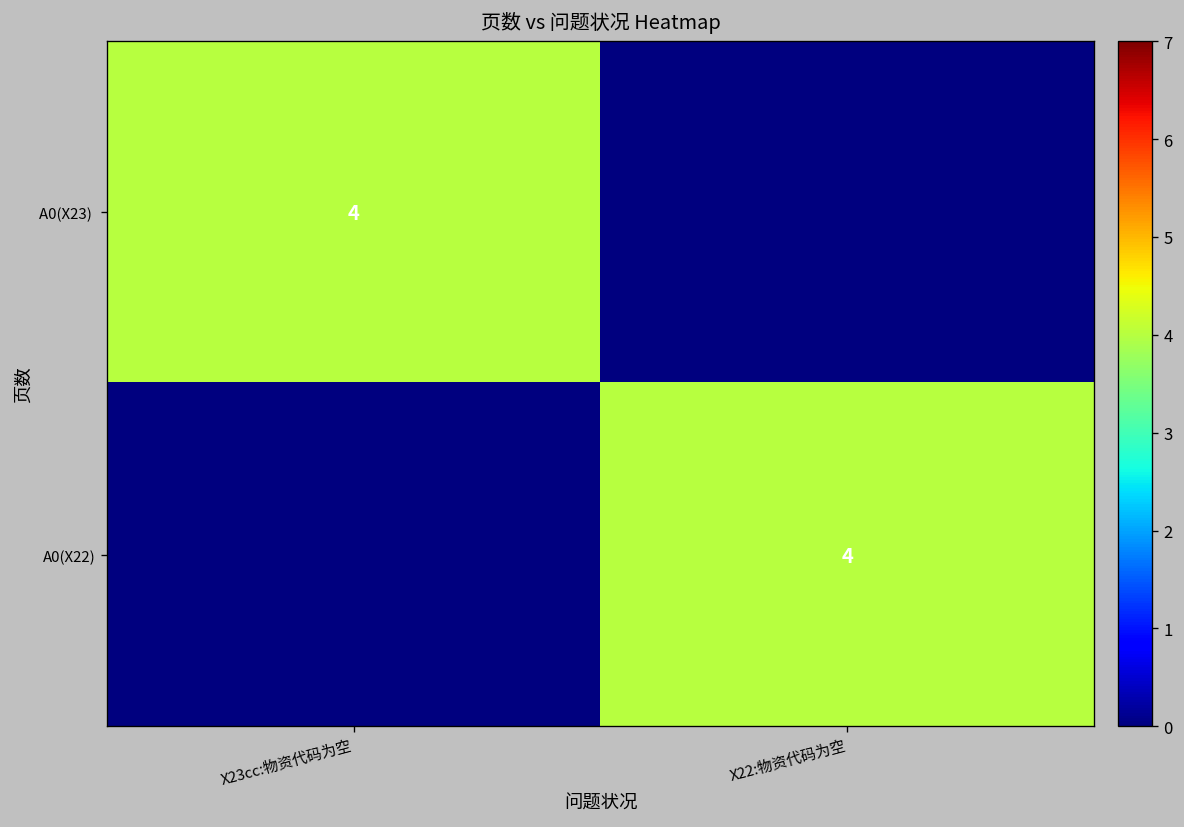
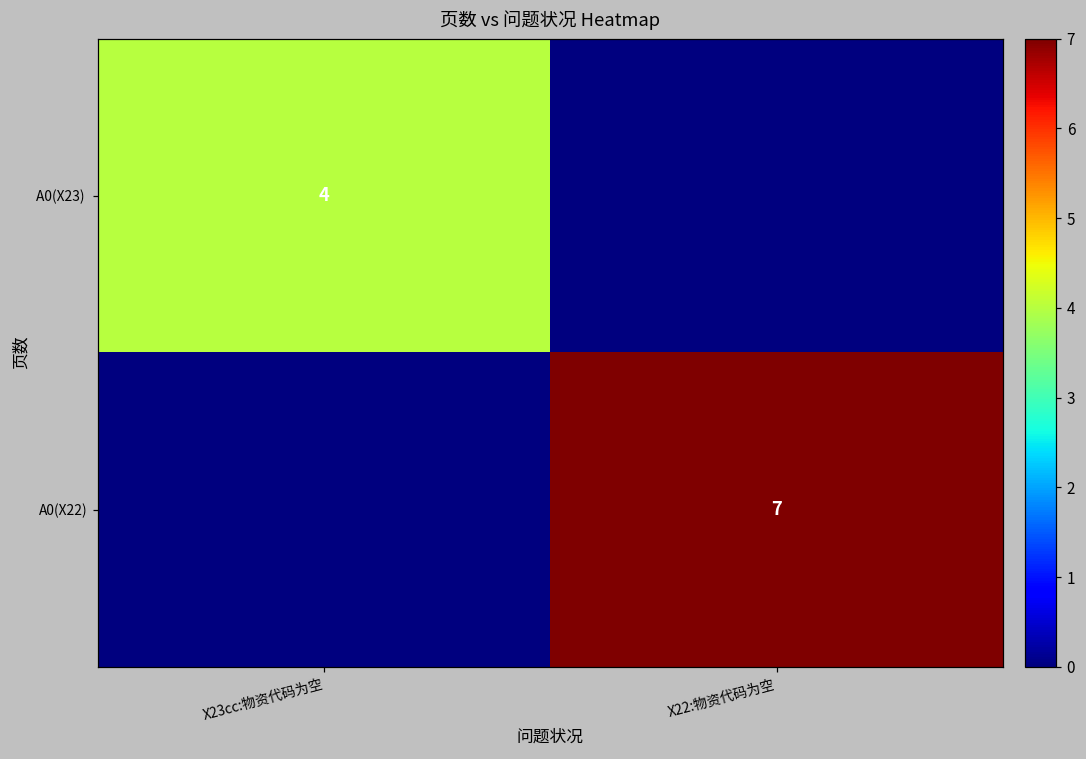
A0(X22), X22:物资代码为空: 4 -> 7
